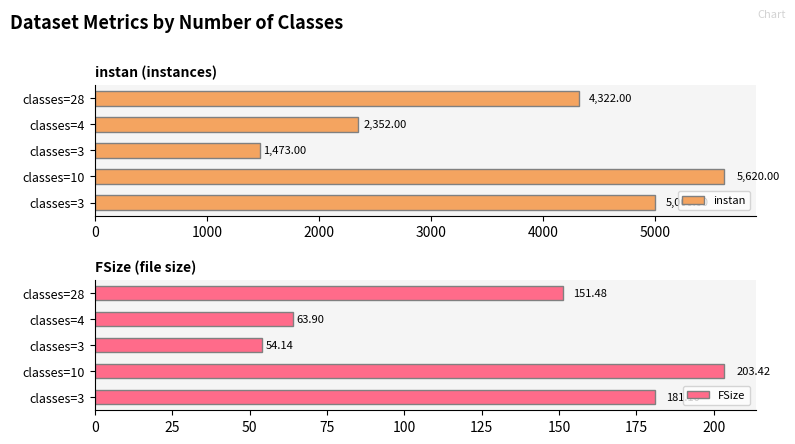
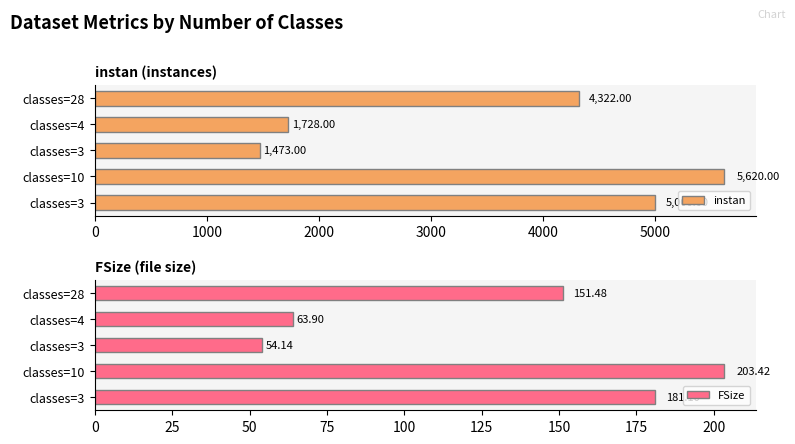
instan (instances), classes=4: 2,352.00 -> 1,728.00
